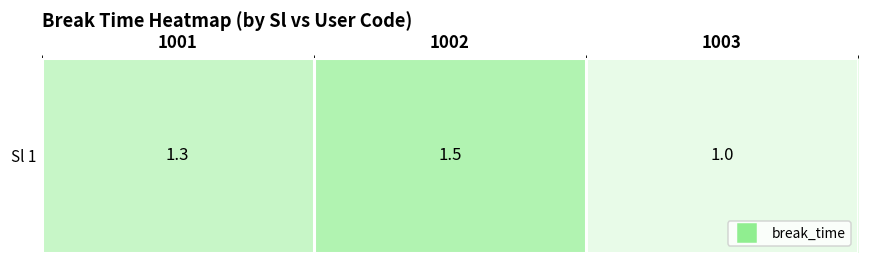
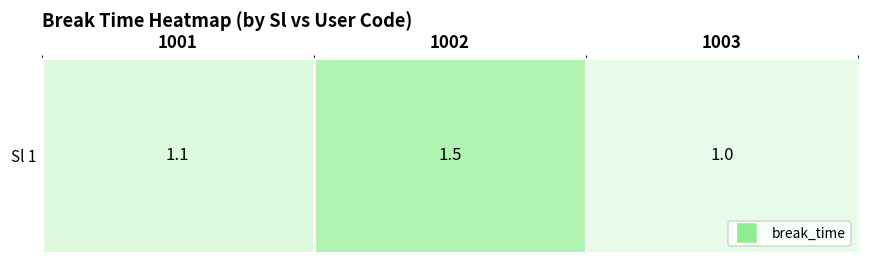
Sl 1, 1001: 1.3 -> 1.1
